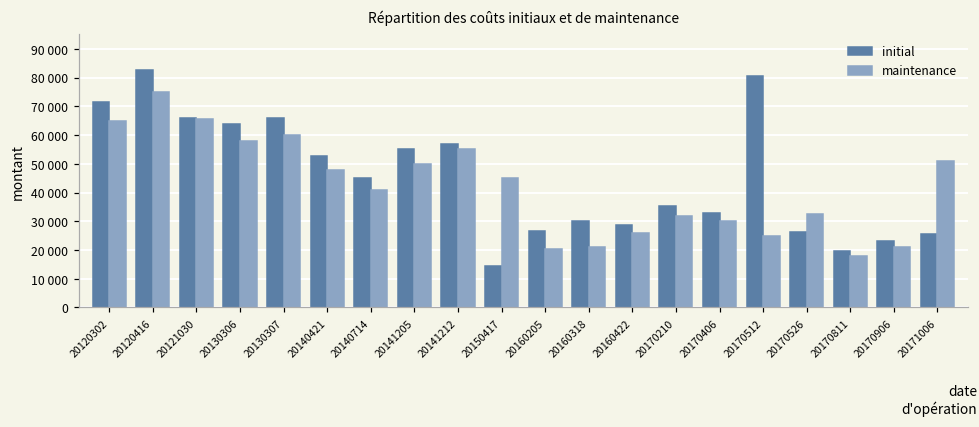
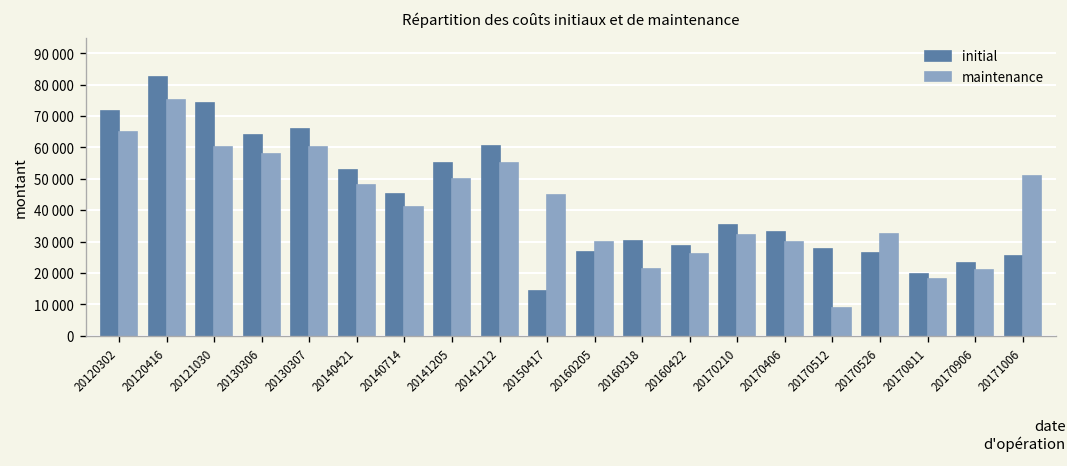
initial, 20121030: 66000 -> 74000
maintenance, 20121030: 66000 -> 60000
initial, 20141212: 57000 -> 61000
maintenance, 20160205: 20000 -> 30000
initial, 20170512: 81000 -> 28000
maintenance, 20170512: 25000 -> 9000
